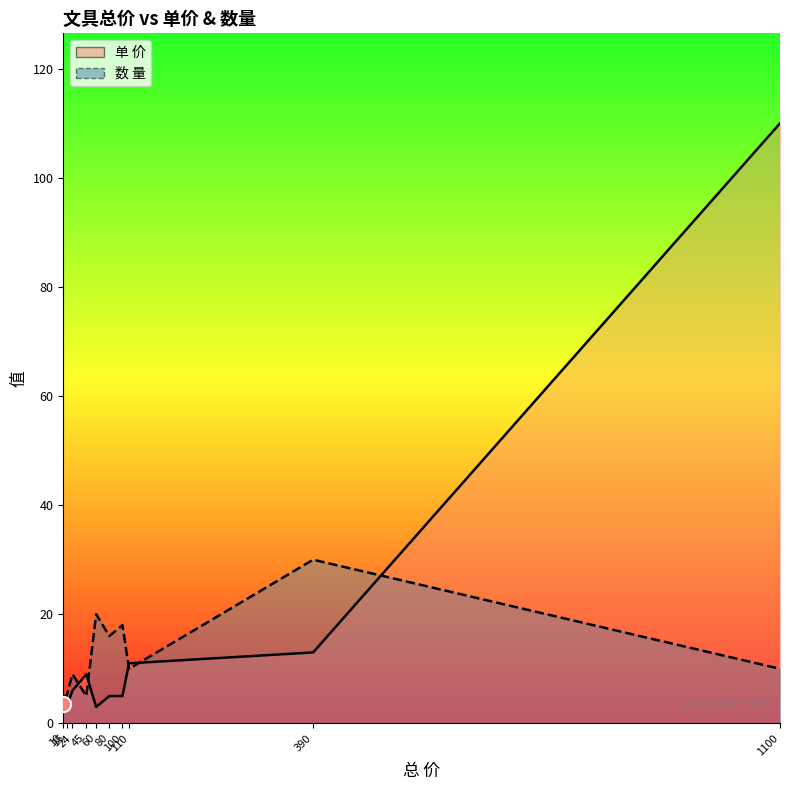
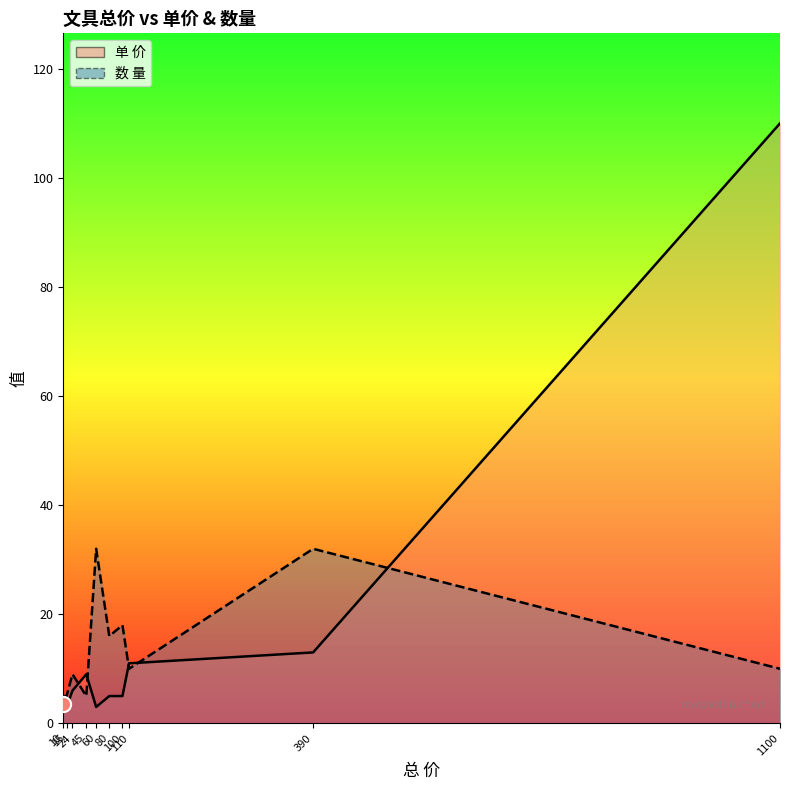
数 量, 60: 20 -> 32
数 量, 390: 30 -> 32
